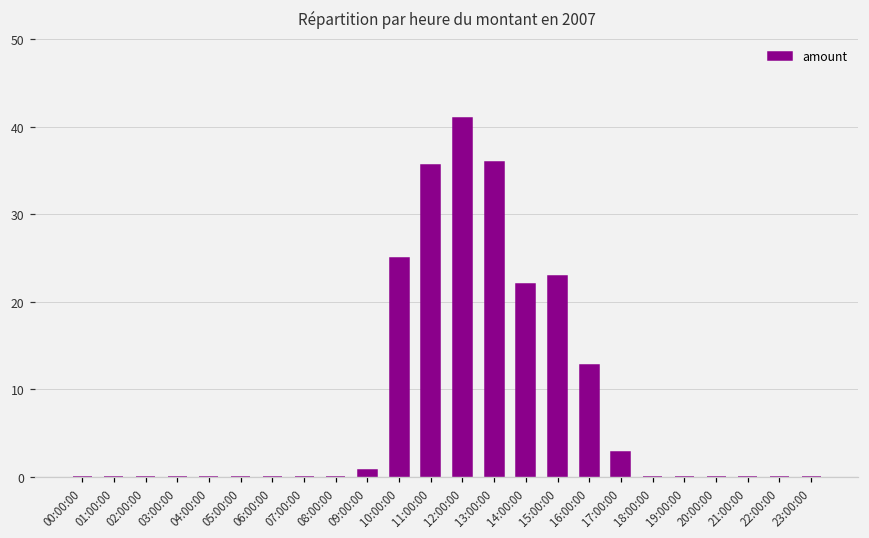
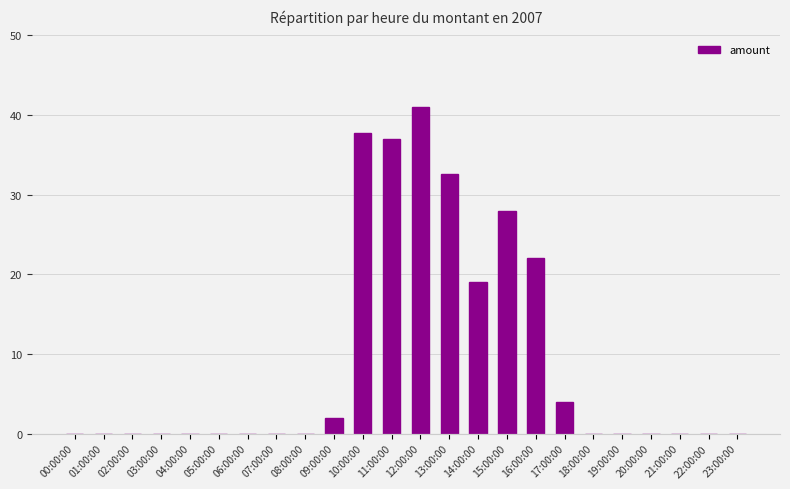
09:00:00: 1 -> 2
10:00:00: 25 -> 38
11:00:00: 36 -> 37
13:00:00: 36 -> 33
14:00:00: 22 -> 19
15:00:00: 23 -> 28
16:00:00: 13 -> 22
17:00:00: 3 -> 4
